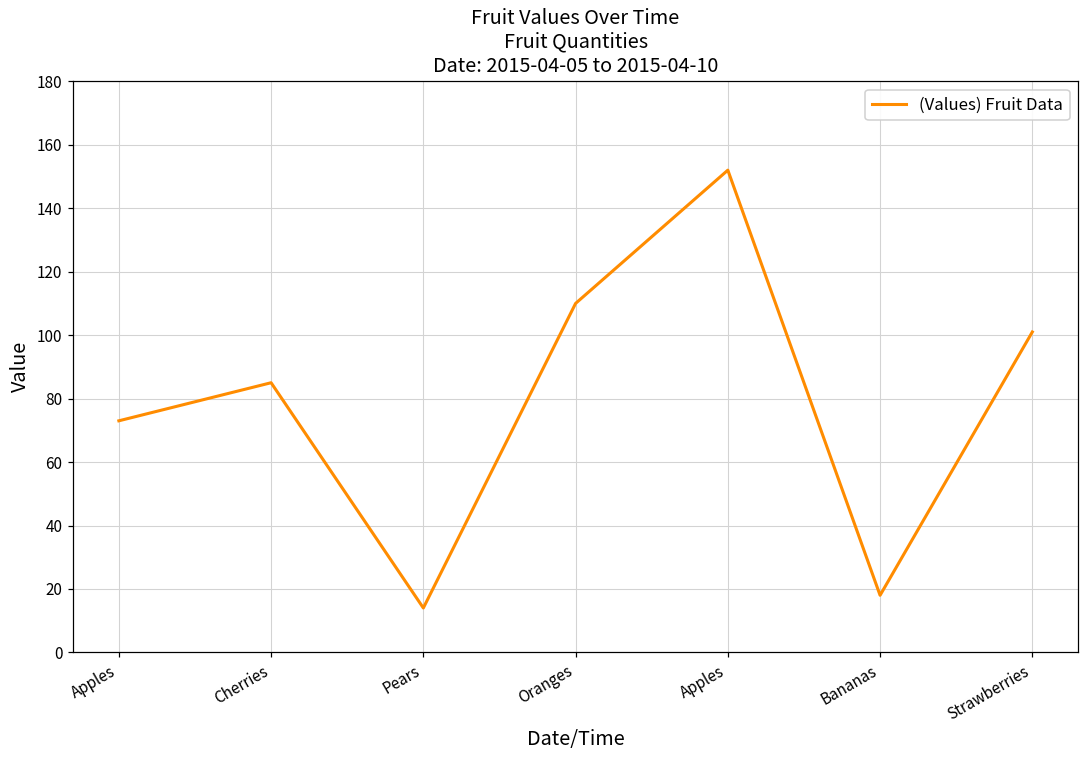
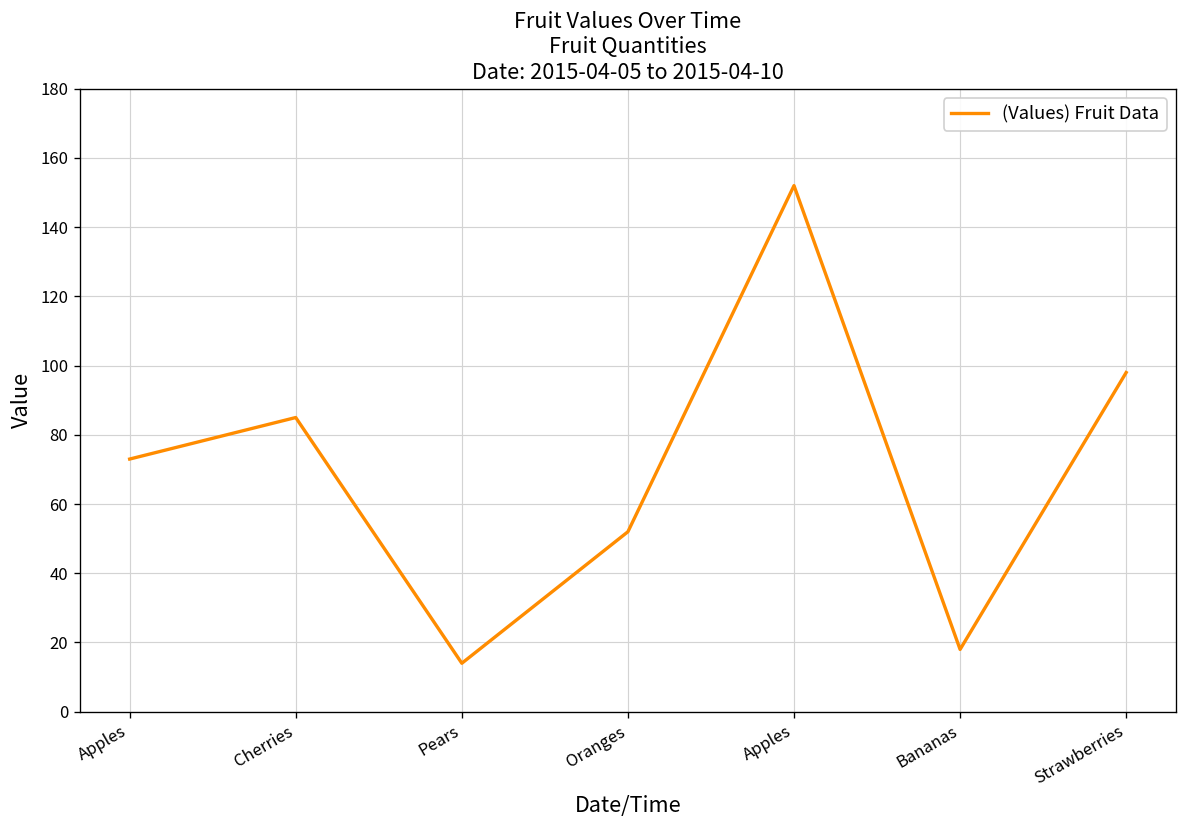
Oranges: 110 -> 52
Strawberries: 101 -> 98
